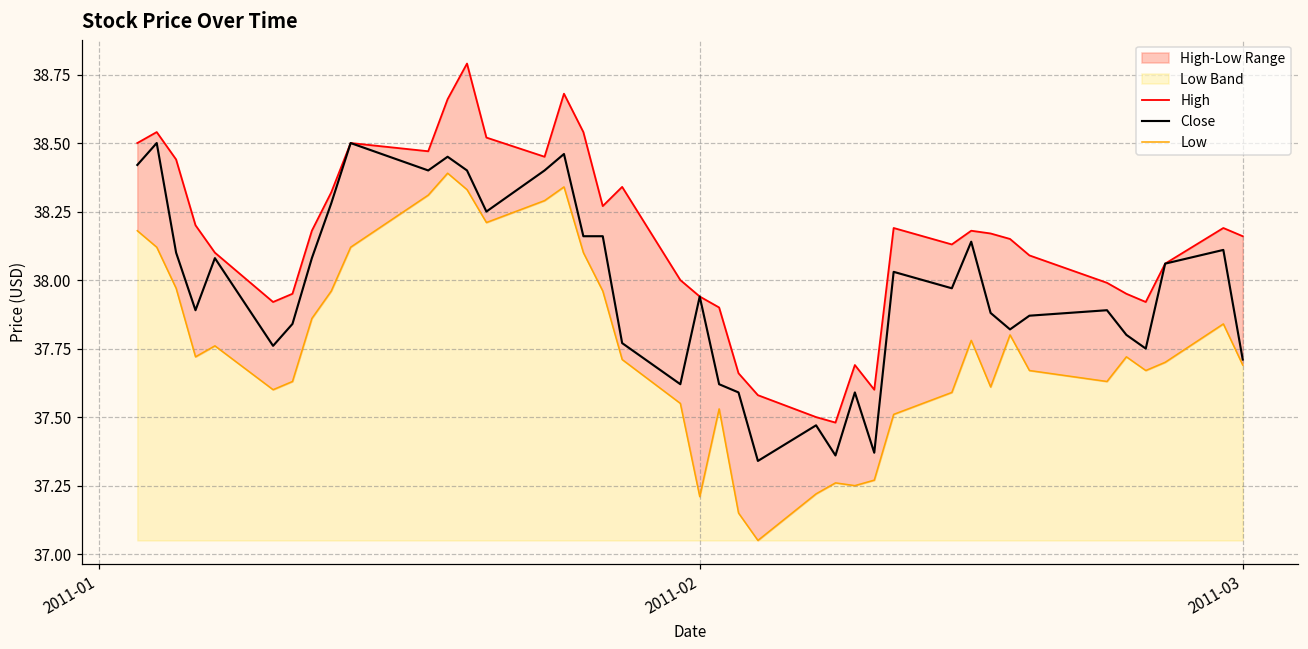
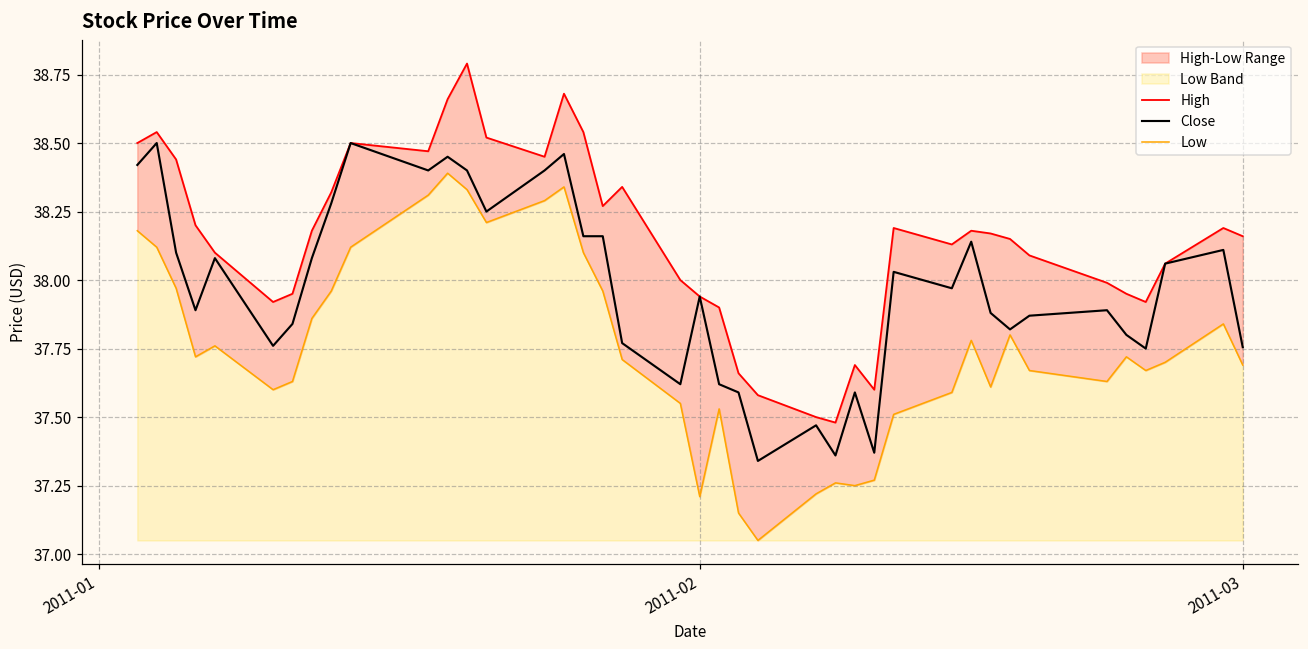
Close, 2011-03: 37.71 -> 37.76
